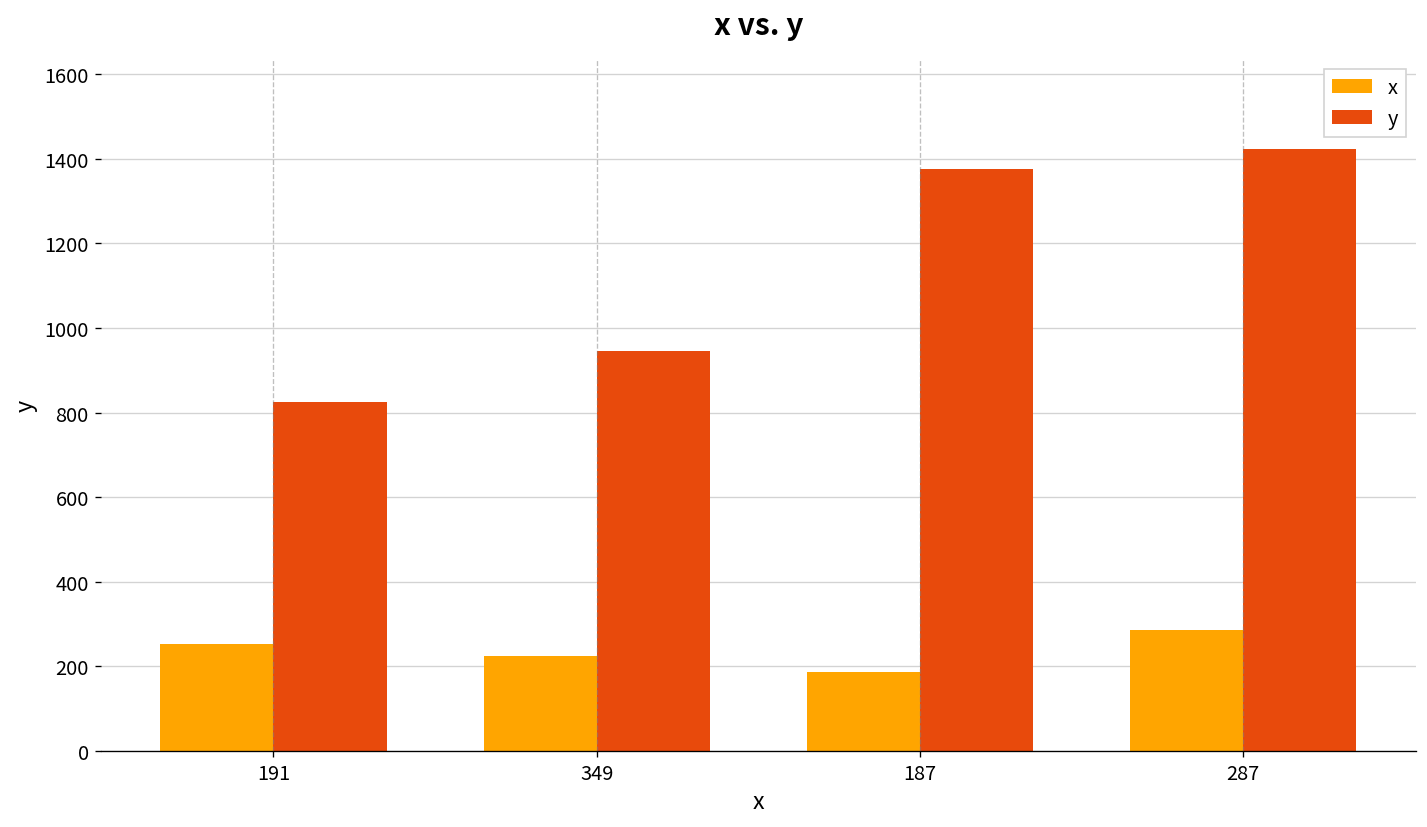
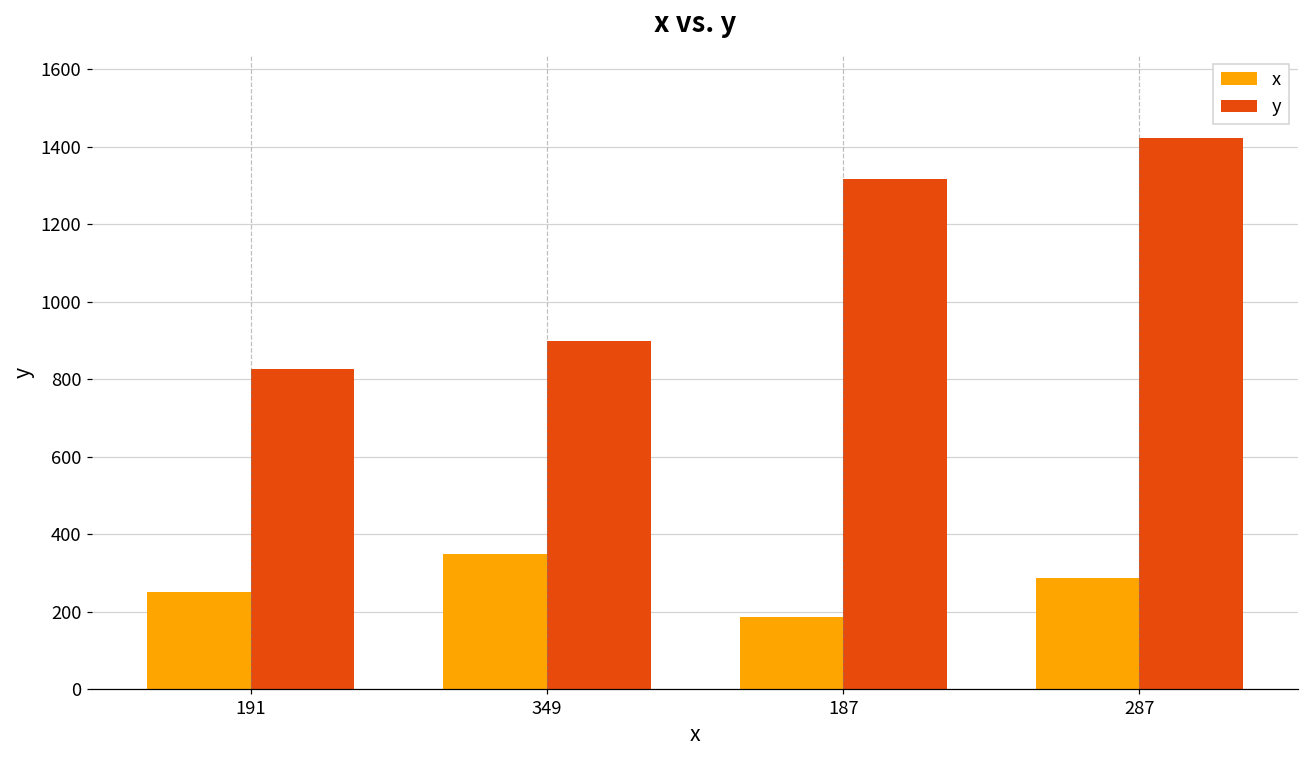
x, 349: 230 -> 350
y, 349: 950 -> 900
y, 187: 1380 -> 1320
